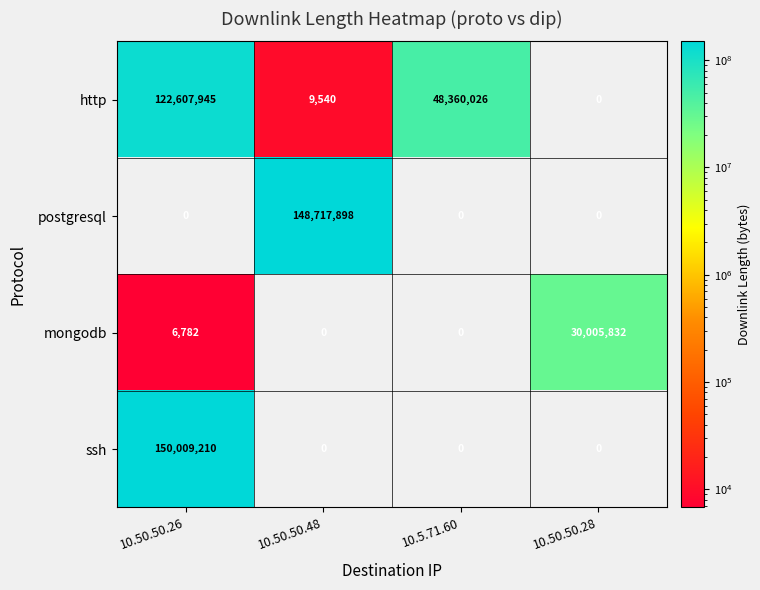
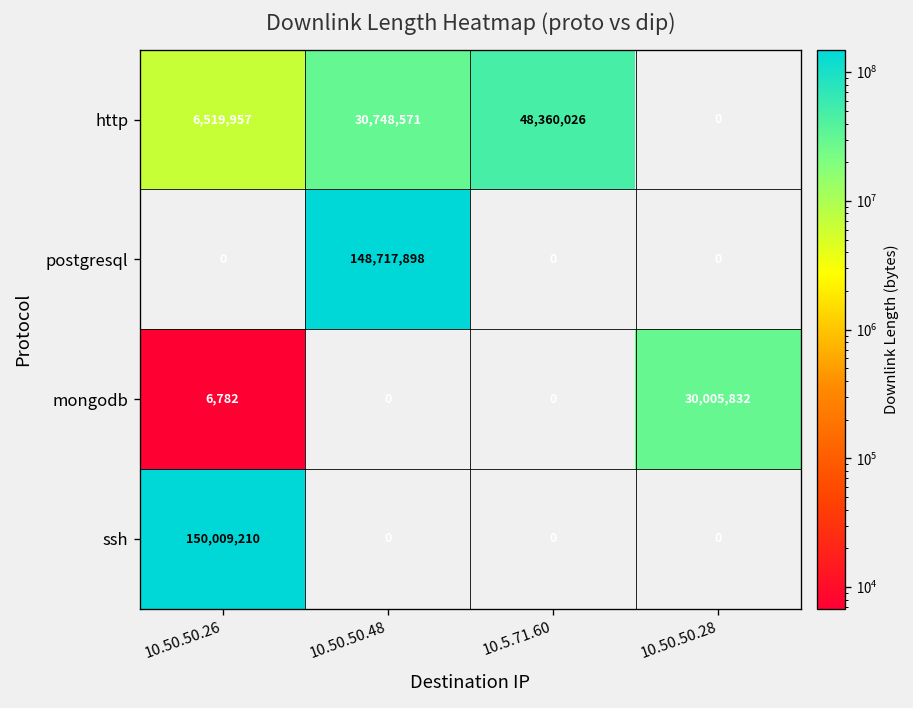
http, 10.50.50.26: 122,607,945 -> 6,519,957
http, 10.50.50.48: 9,540 -> 30,748,571
